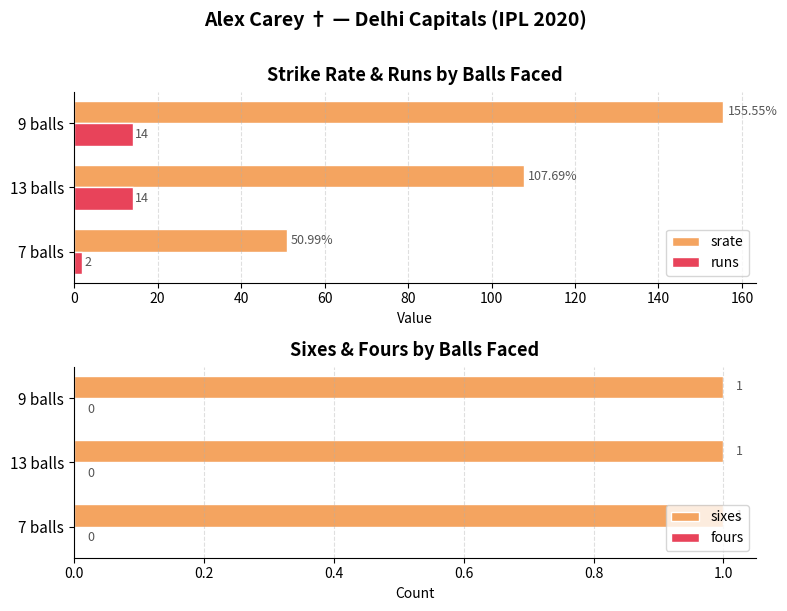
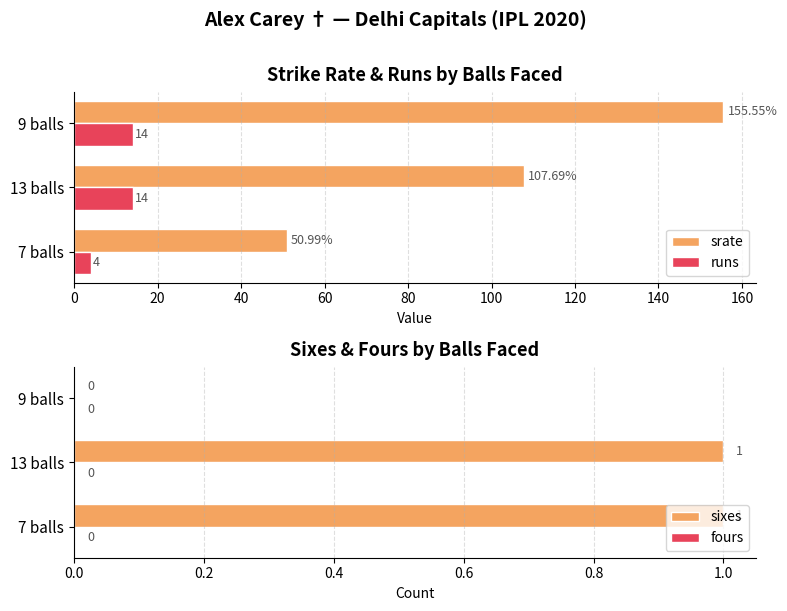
Strike Rate & Runs by Balls Faced, runs, 7 balls: 2 -> 4
Sixes & Fours by Balls Faced, sixes, 9 balls: 1 -> 0
